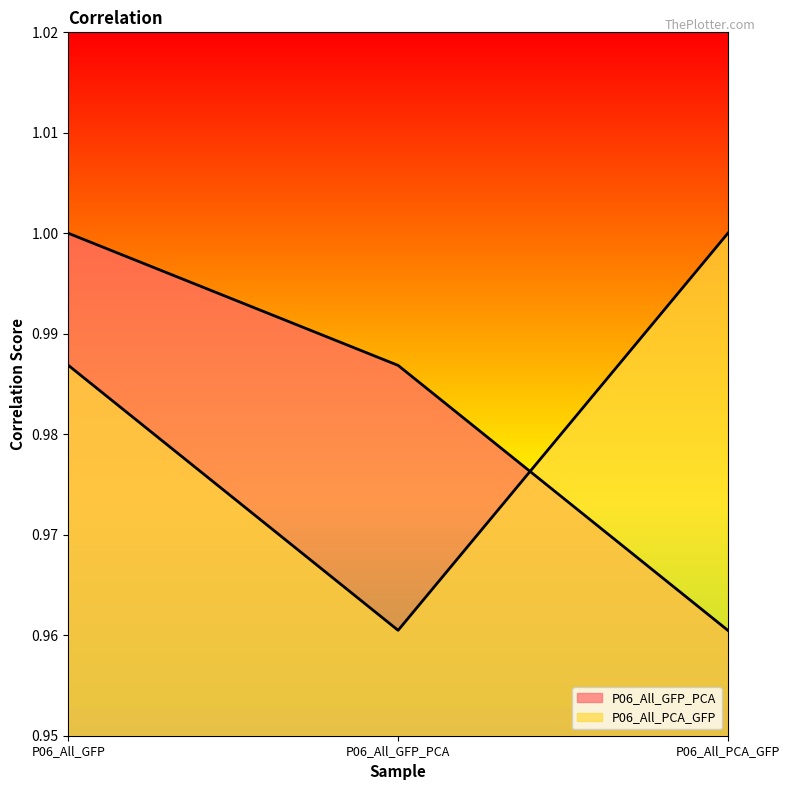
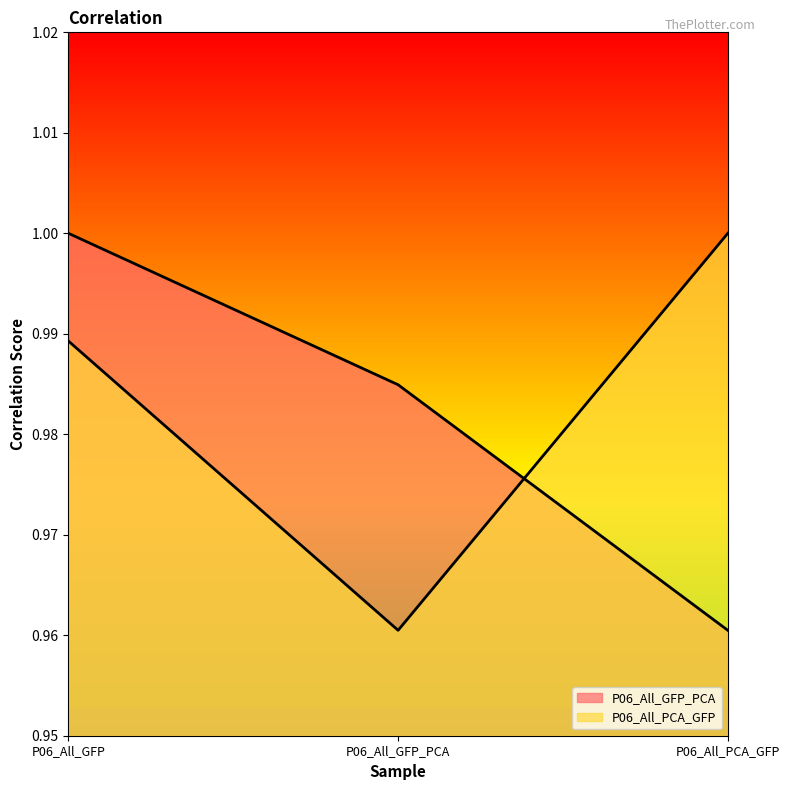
P06_All_PCA_GFP, P06_All_GFP: 0.9869 -> 0.9893
P06_All_GFP_PCA, P06_All_GFP_PCA: 0.9869 -> 0.9849
